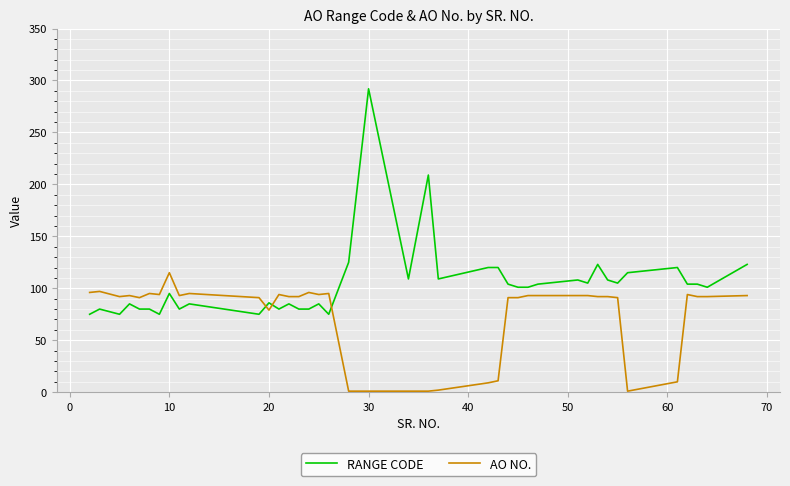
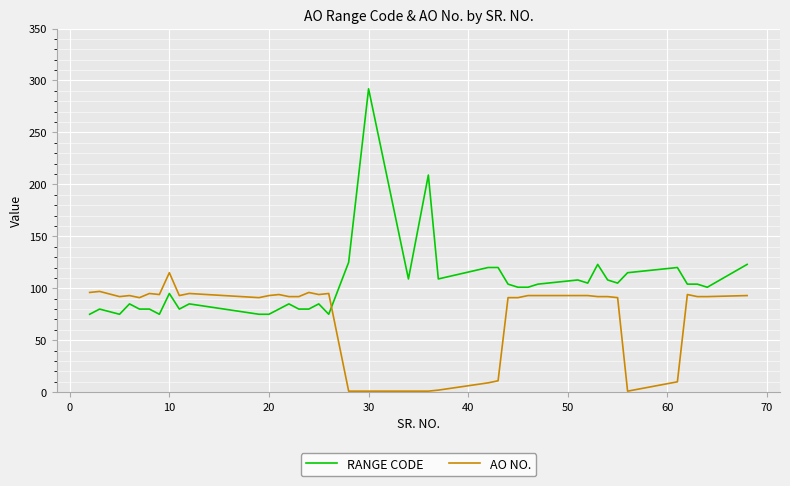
RANGE CODE, 20: 86 -> 75
AO NO., 20: 79 -> 93
